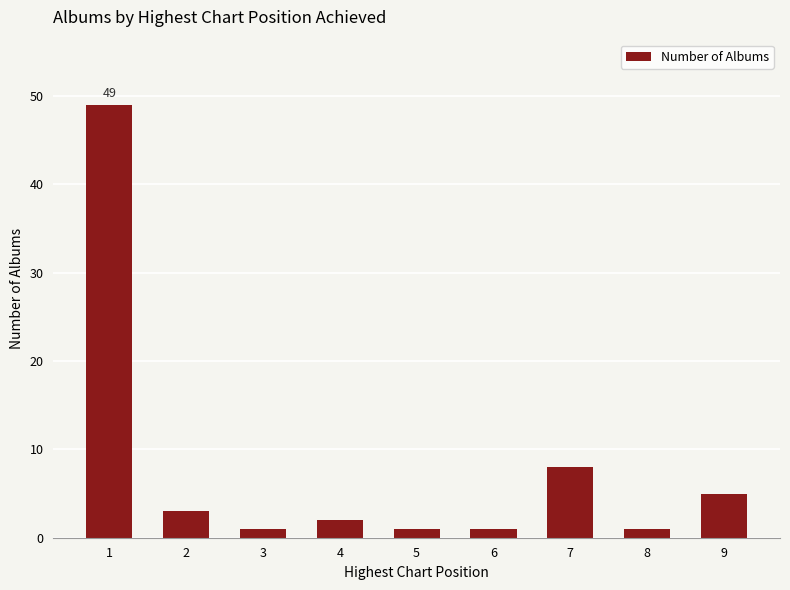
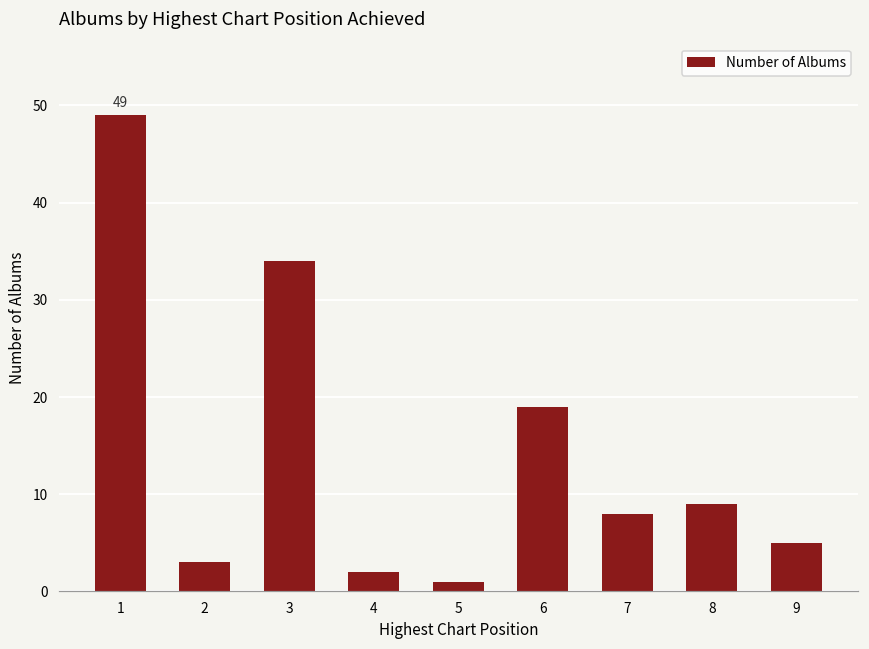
3: 1 -> 34
6: 1 -> 19
8: 1 -> 9
